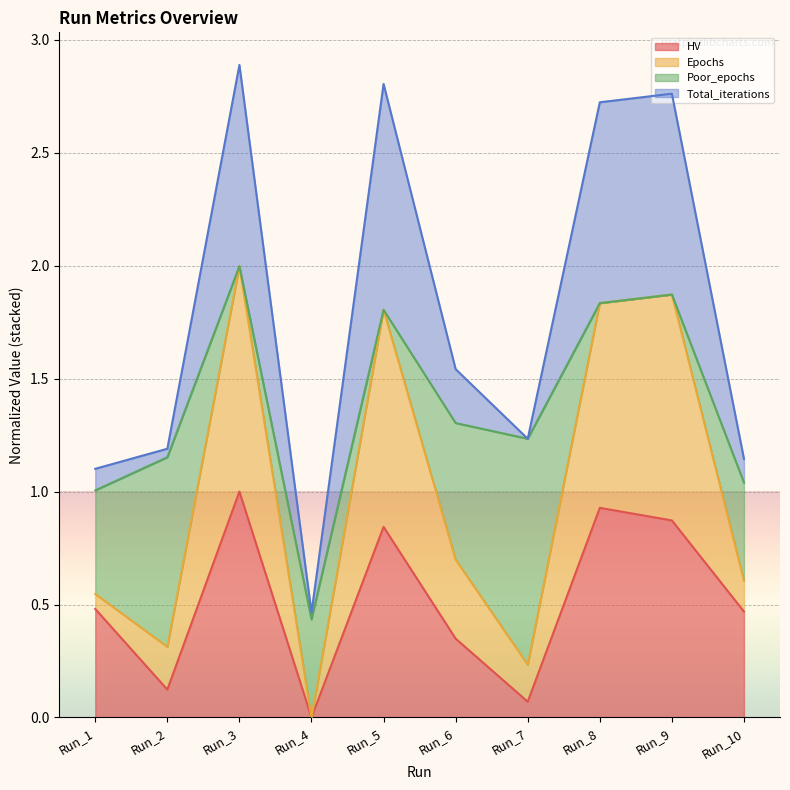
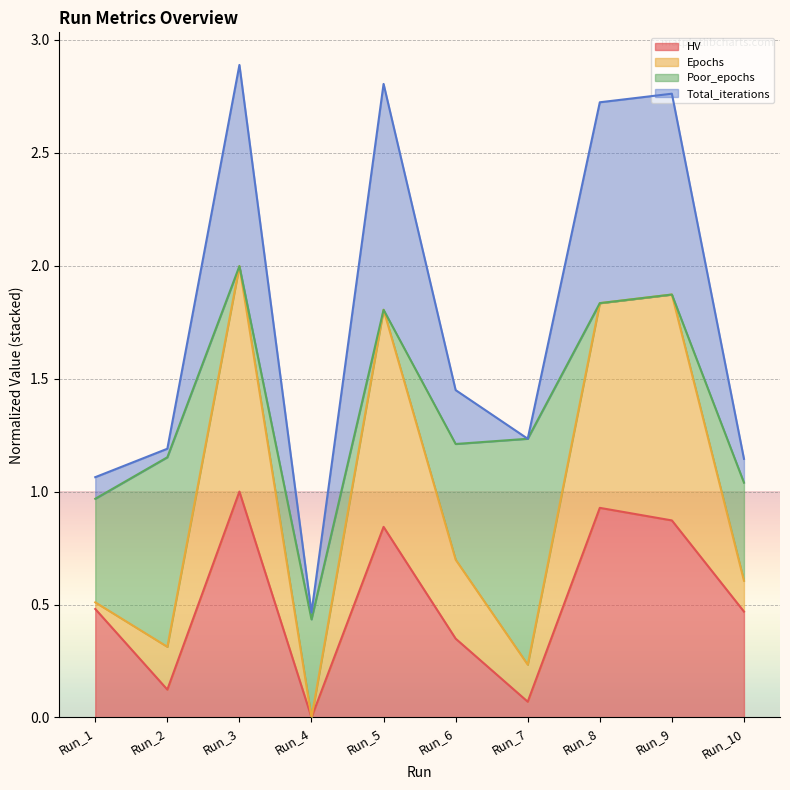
Epochs, Run_1: 0.07 -> 0.03
Poor_epochs, Run_6: 0.60 -> 0.51
